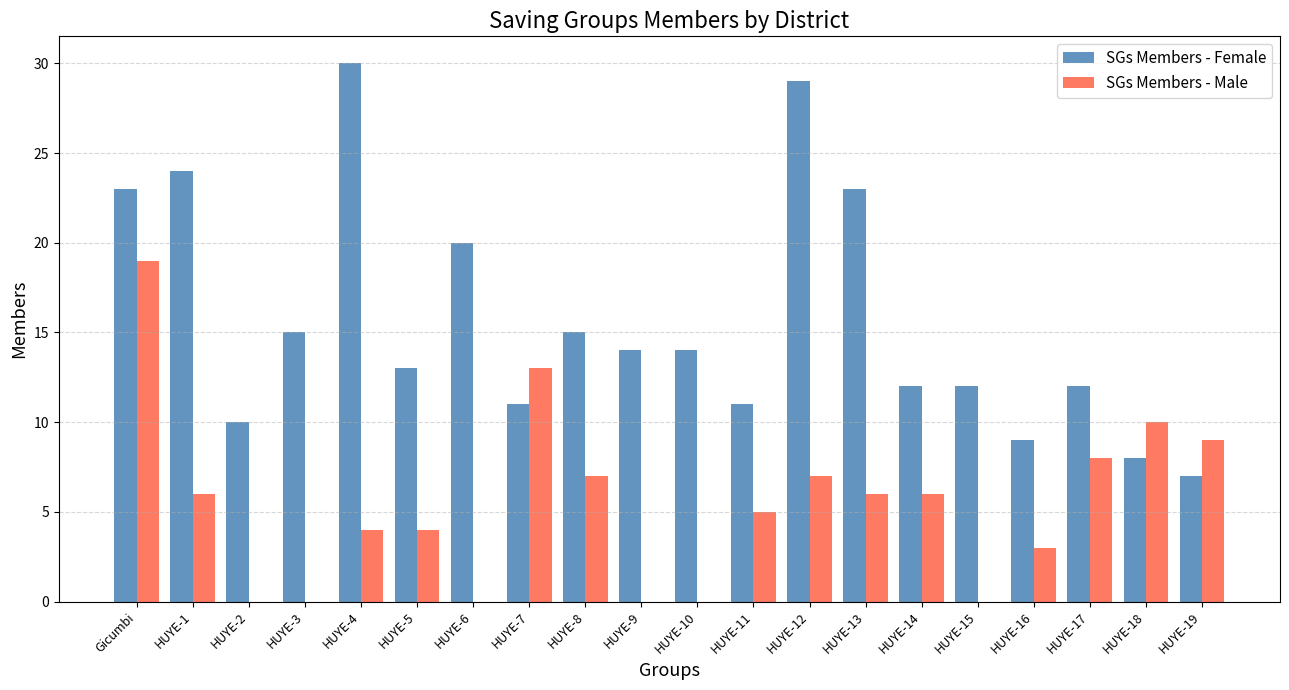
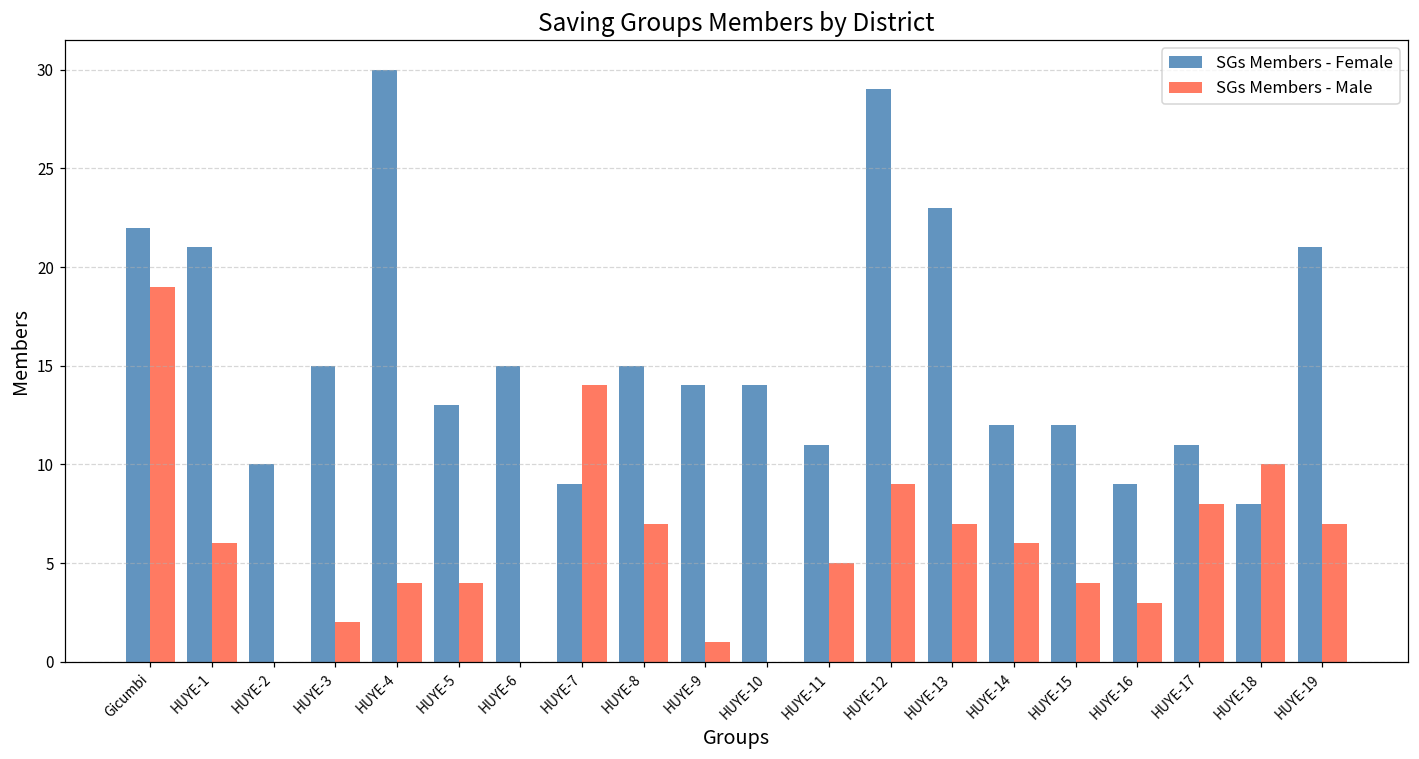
SGs Members - Female, Gicumbi: 23 -> 22
SGs Members - Female, HUYE-1: 24 -> 21
SGs Members - Male, HUYE-3: 0 -> 2
SGs Members - Female, HUYE-6: 20 -> 15
SGs Members - Female, HUYE-7: 11 -> 9
SGs Members - Male, HUYE-7: 13 -> 14
SGs Members - Male, HUYE-9: 0 -> 1
SGs Members - Male, HUYE-12: 7 -> 9
SGs Members - Male, HUYE-13: 6 -> 7
SGs Members - Male, HUYE-15: 0 -> 4
SGs Members - Female, HUYE-17: 12 -> 11
SGs Members - Female, HUYE-19: 7 -> 21
SGs Members - Male, HUYE-19: 9 -> 7
